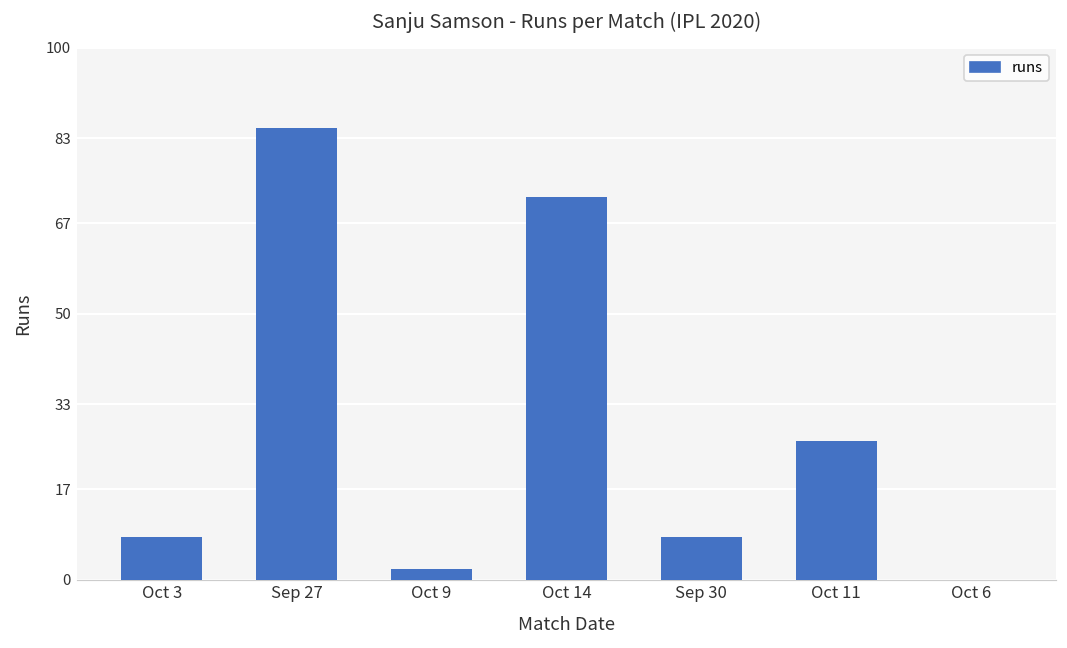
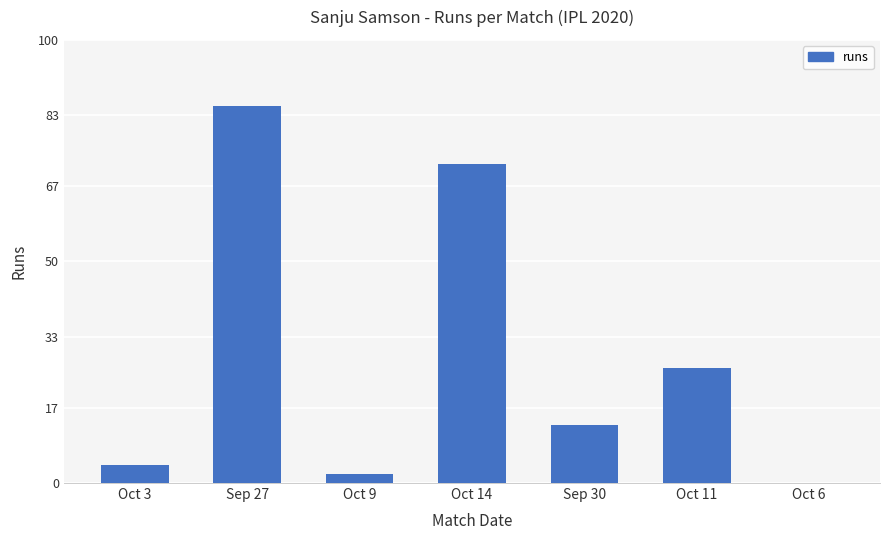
Oct 3: 8 -> 4
Sep 30: 8 -> 13
